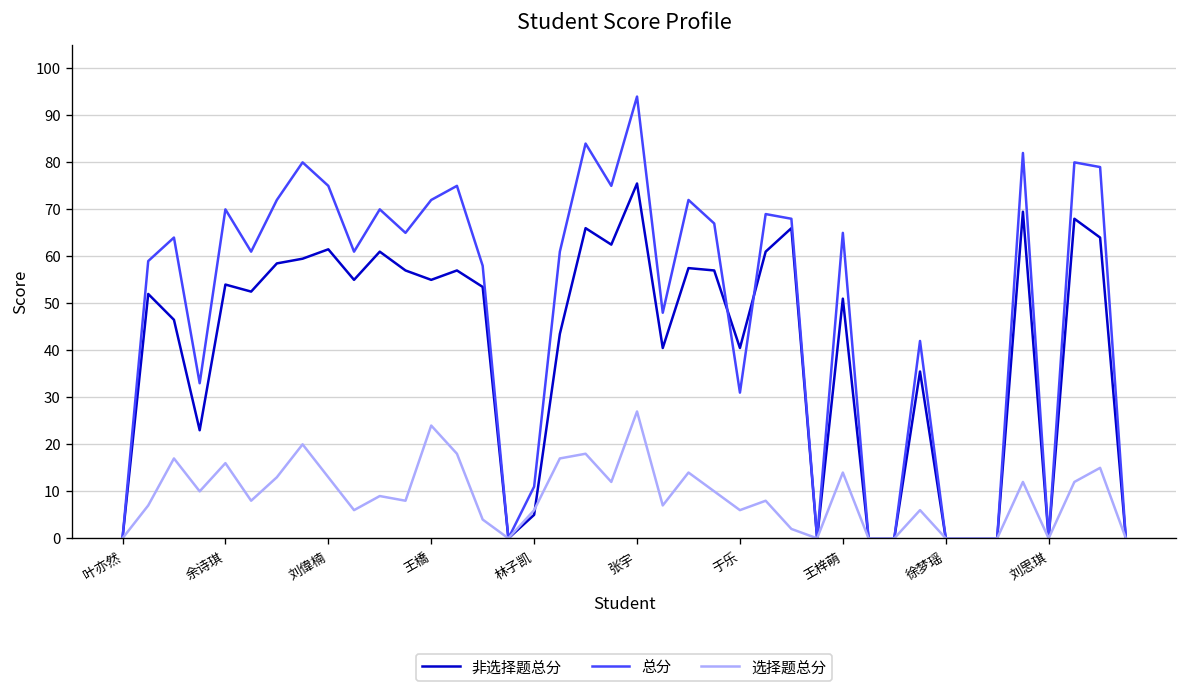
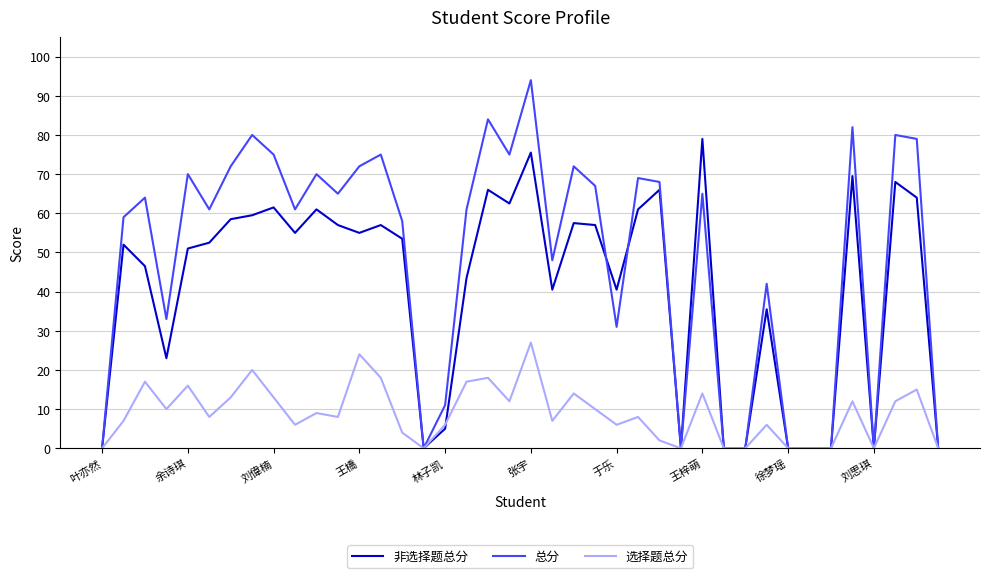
非选择题总分, 余诗琪: 54 -> 51
非选择题总分, 王梓萌: 51 -> 79
